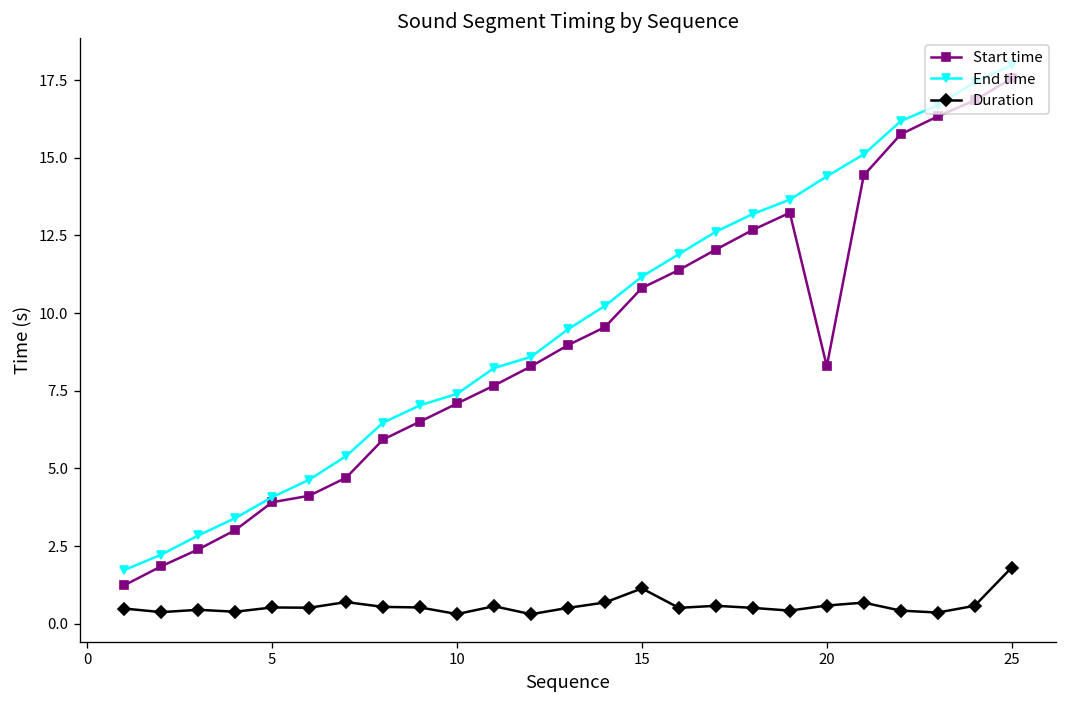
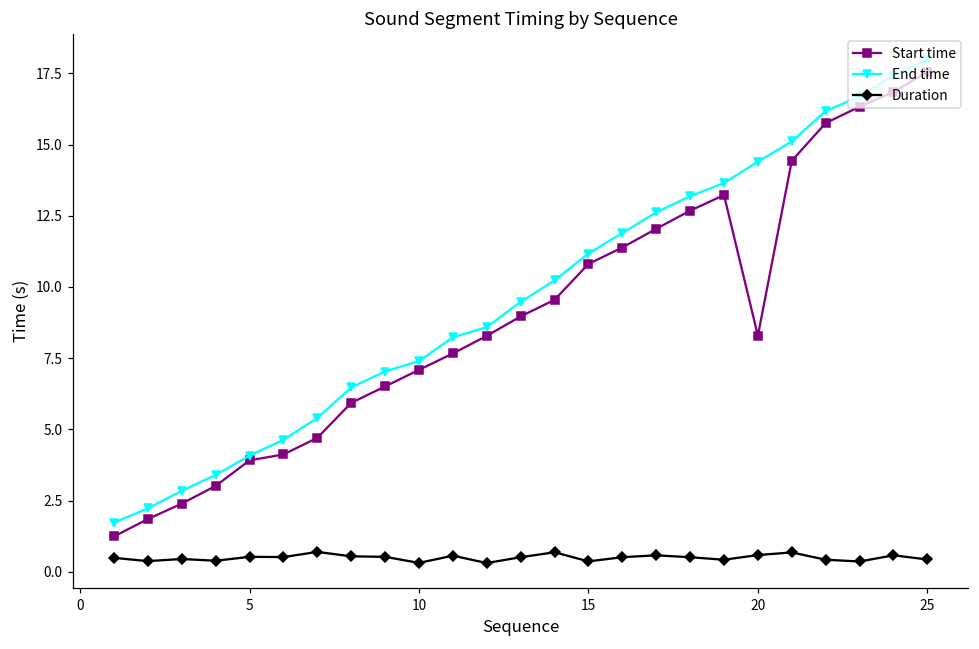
Duration, 15: 1.1 -> 0.4
Duration, 25: 1.8 -> 0.4
